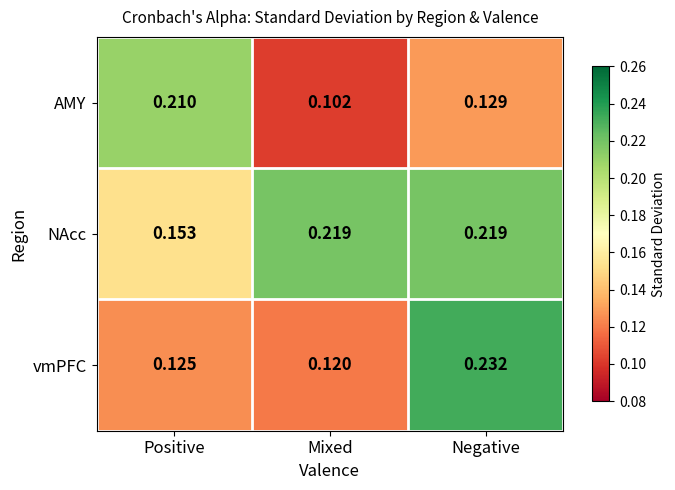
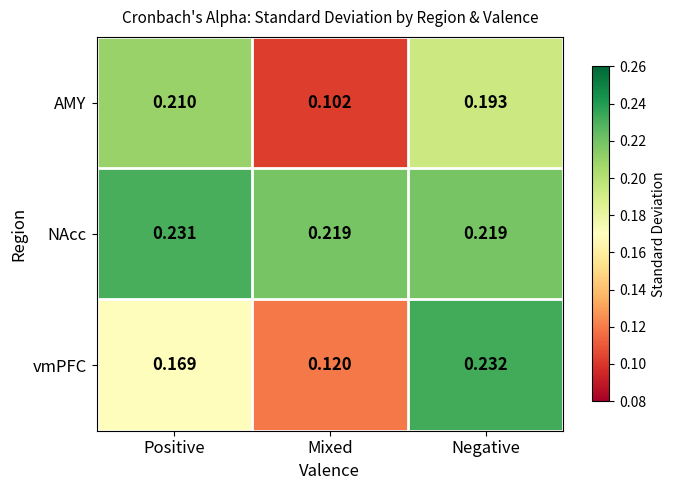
AMY, Negative: 0.129 -> 0.193
NAcc, Positive: 0.153 -> 0.231
vmPFC, Positive: 0.125 -> 0.169
